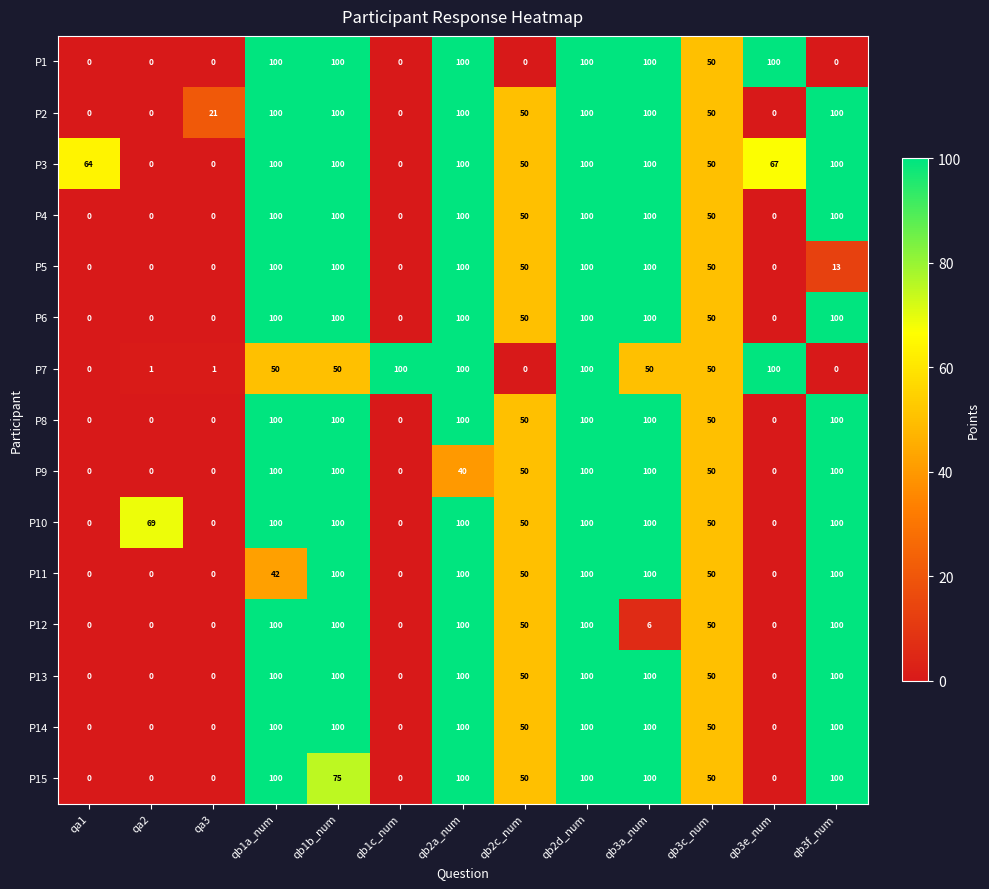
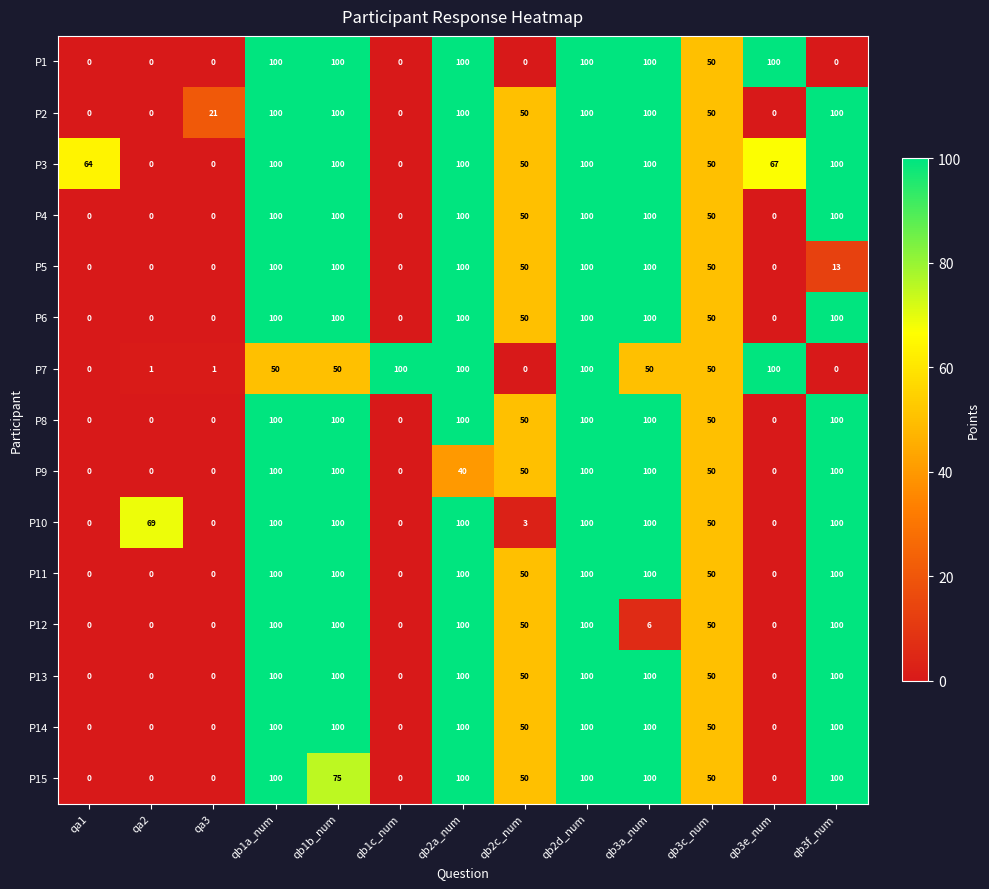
P10, qb2c_num: 50 -> 3
P11, qb1a_num: 42 -> 100
